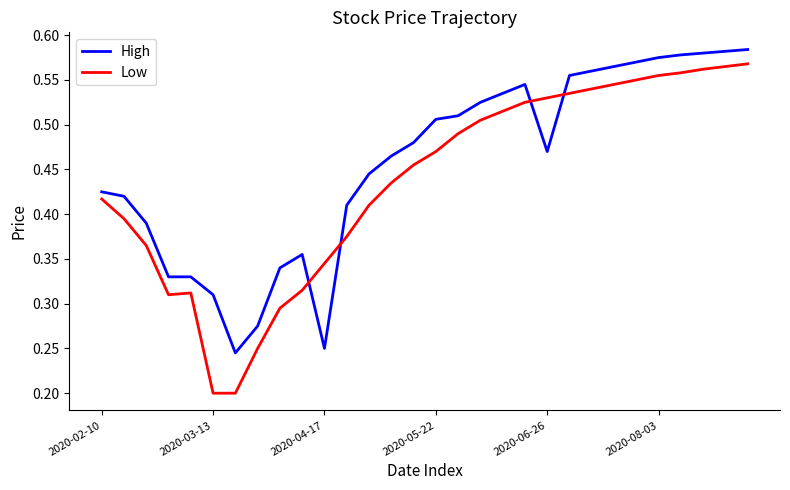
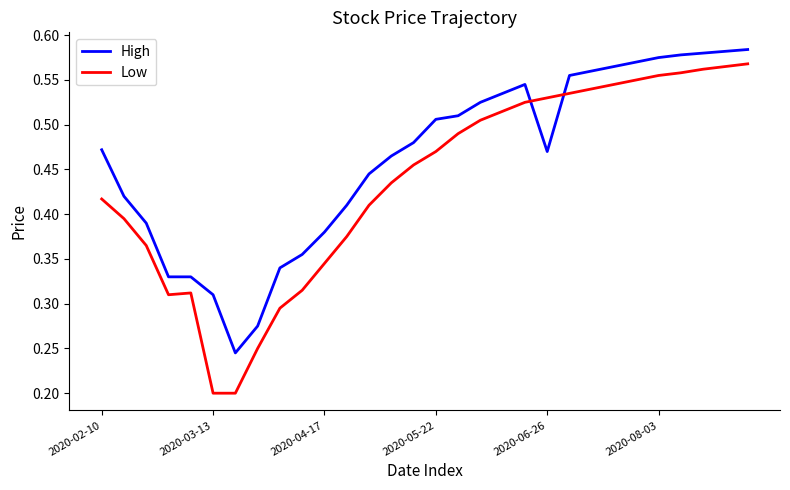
High, 2020-02-10: 0.43 -> 0.47
High, 2020-04-17: 0.25 -> 0.38
